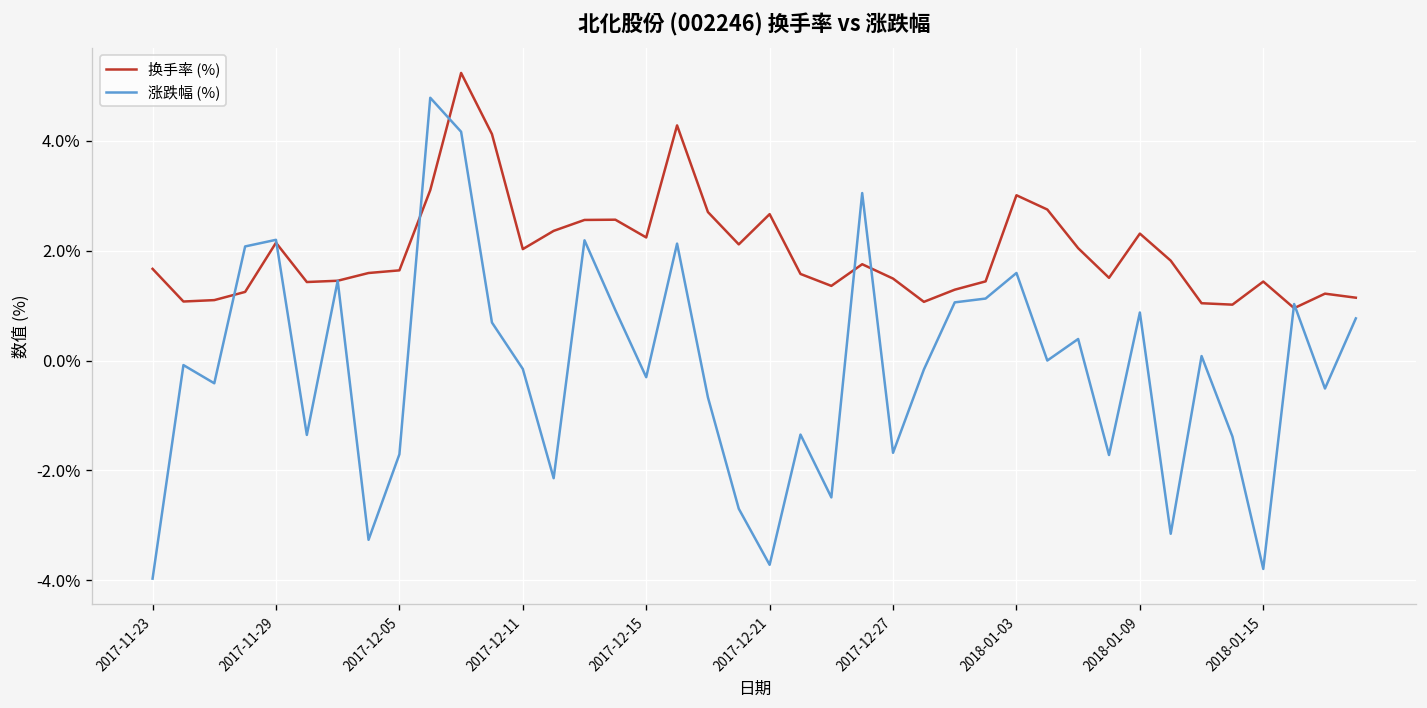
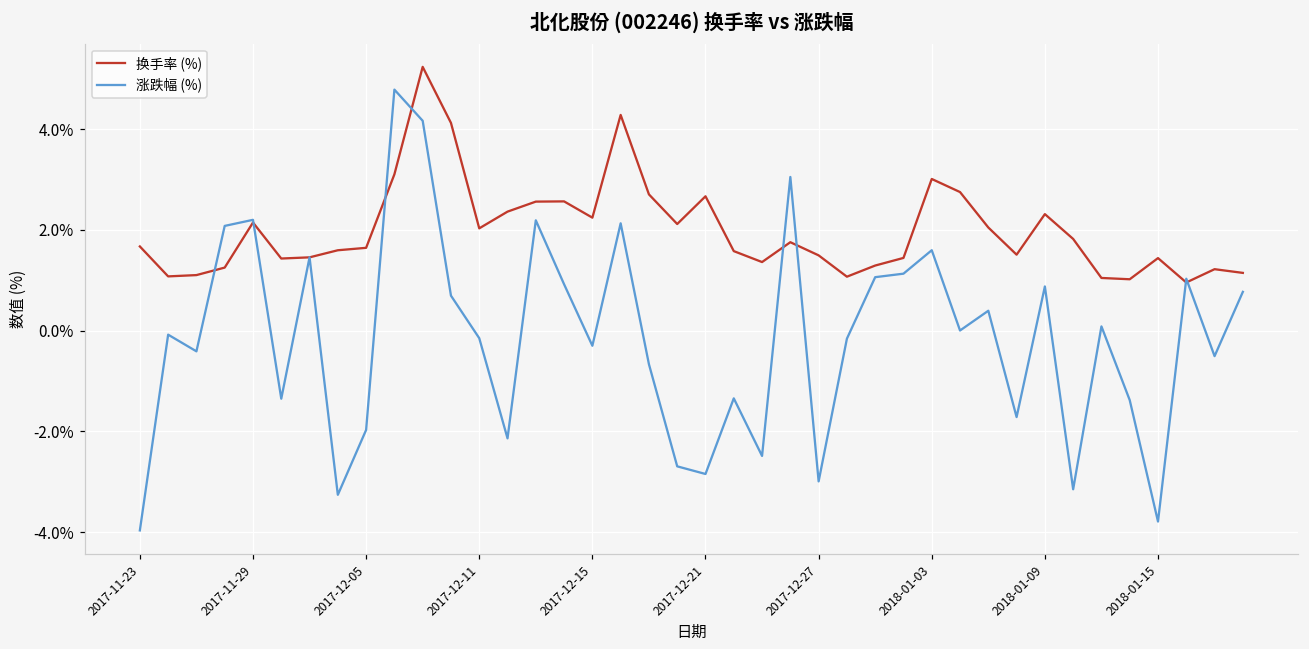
涨跌幅 (%), 2017-12-05: -1.7% -> -2.0%
涨跌幅 (%), 2017-12-21: -3.7% -> -2.8%
涨跌幅 (%), 2017-12-27: -1.7% -> -3.0%
